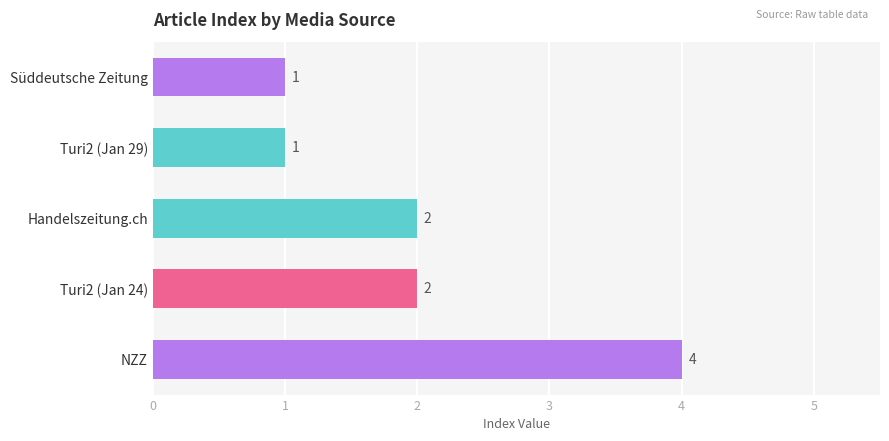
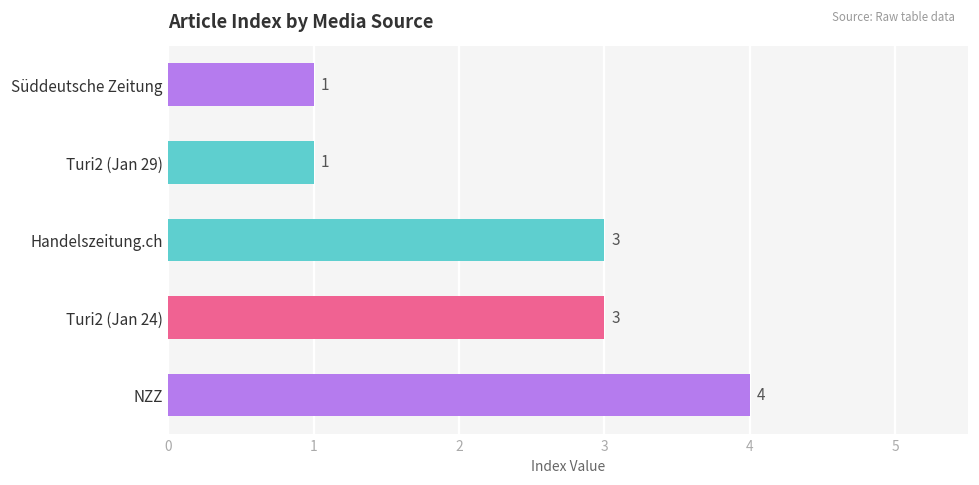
Handelszeitung.ch: 2 -> 3
Turi2 (Jan 24): 2 -> 3
